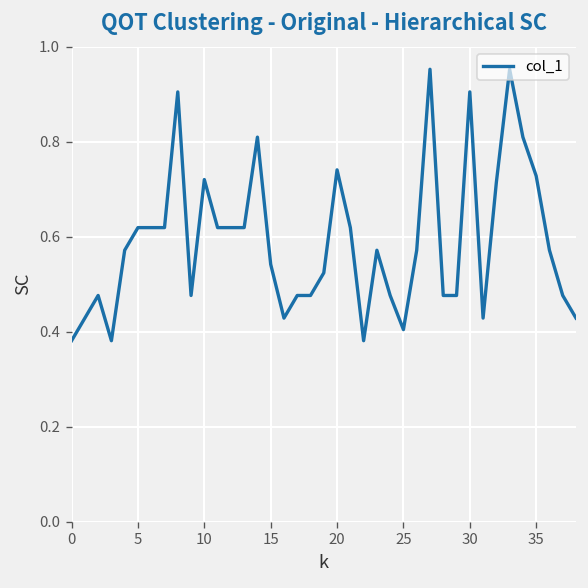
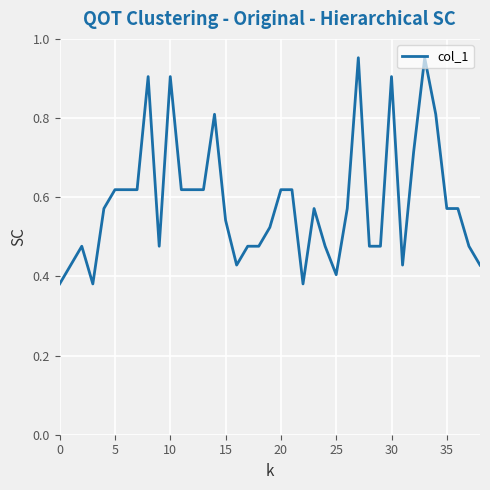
10: 0.72 -> 0.90
20: 0.74 -> 0.62
35: 0.73 -> 0.57
